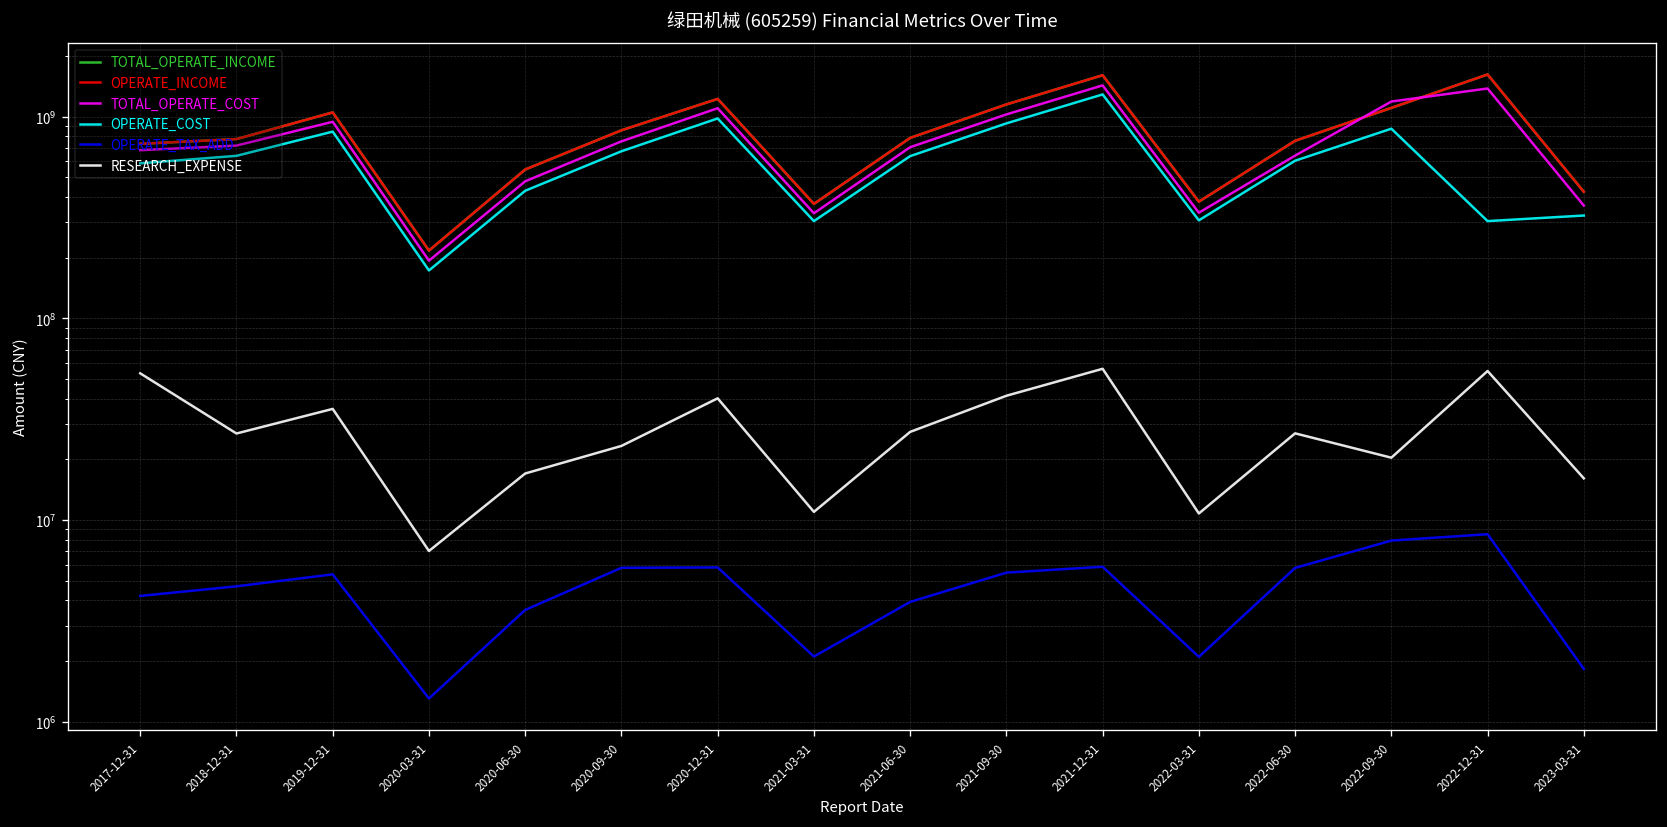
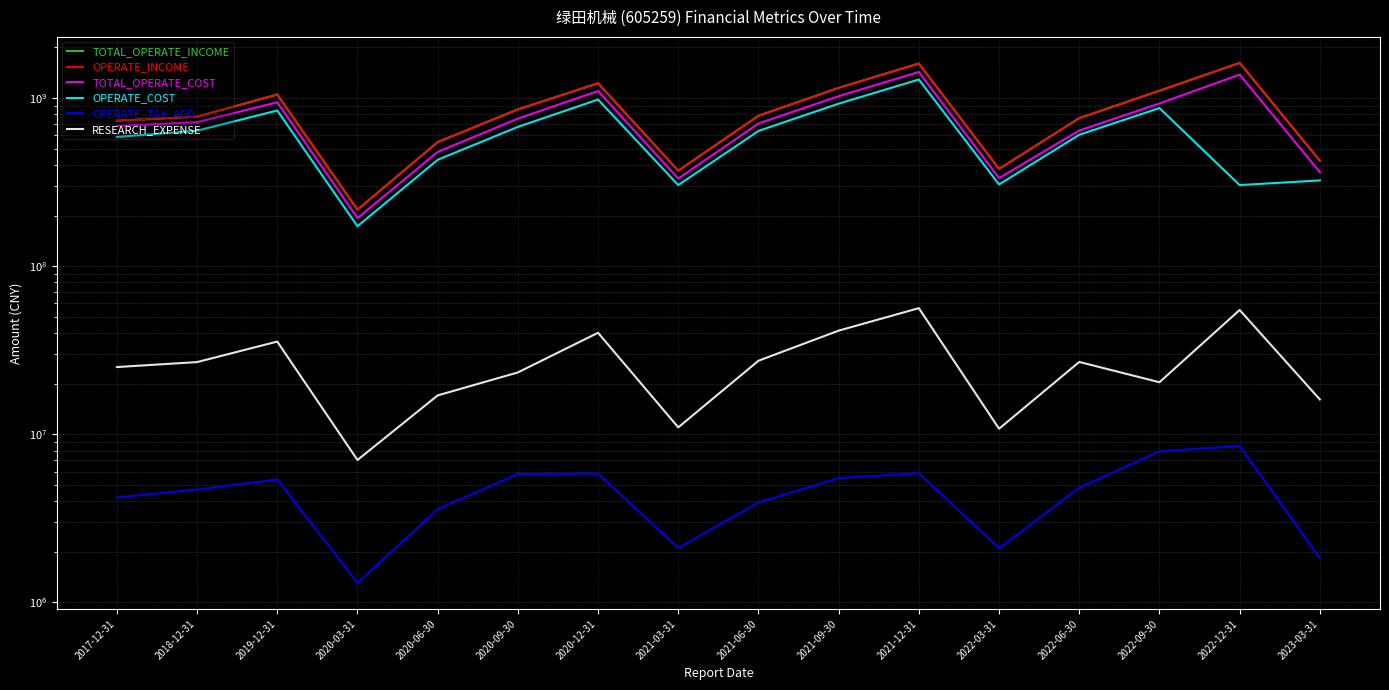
RESEARCH_EXPENSE, 2017-12-31: 53000000 -> 25000000
OPERATE_TAX_ADD, 2022-06-30: 5800000 -> 4800000
TOTAL_OPERATE_COST, 2022-09-30: 1200000000 -> 900000000
